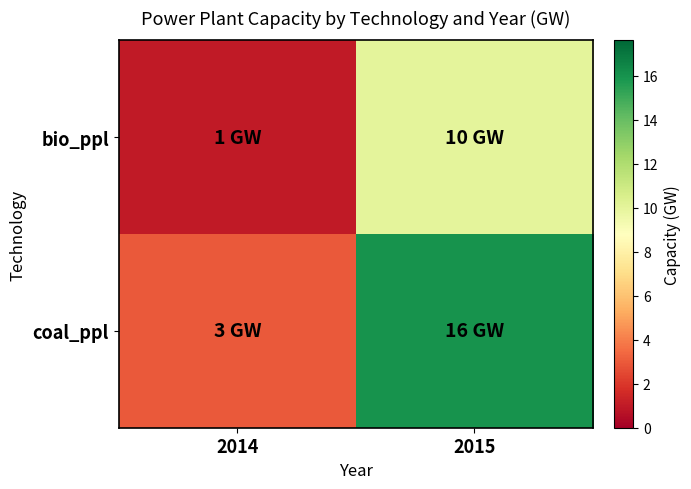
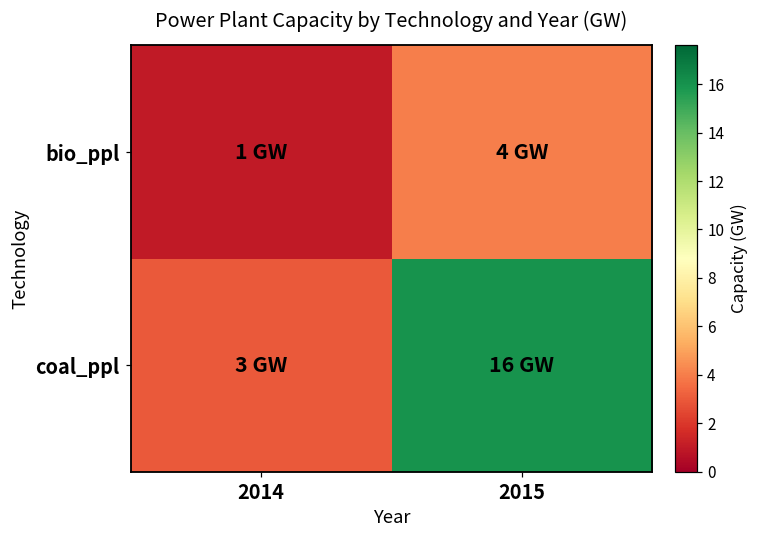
bio_ppl, 2015: 10 -> 4
